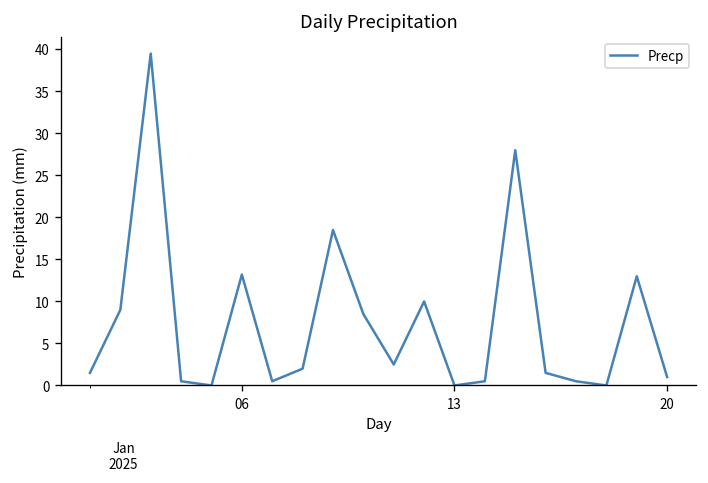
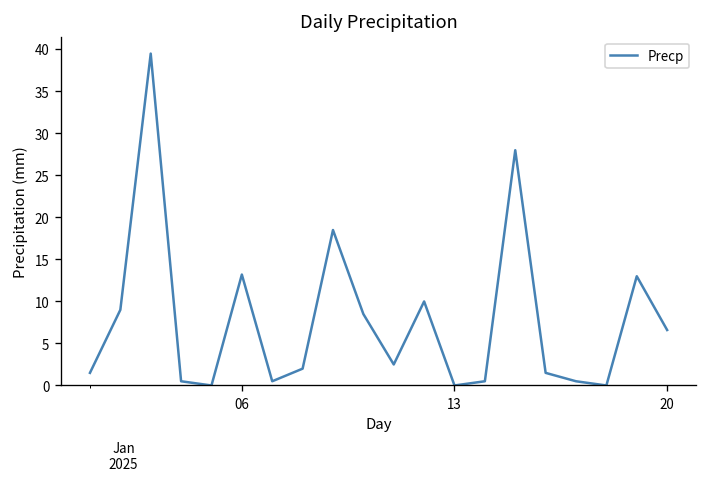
20: 1 -> 7
